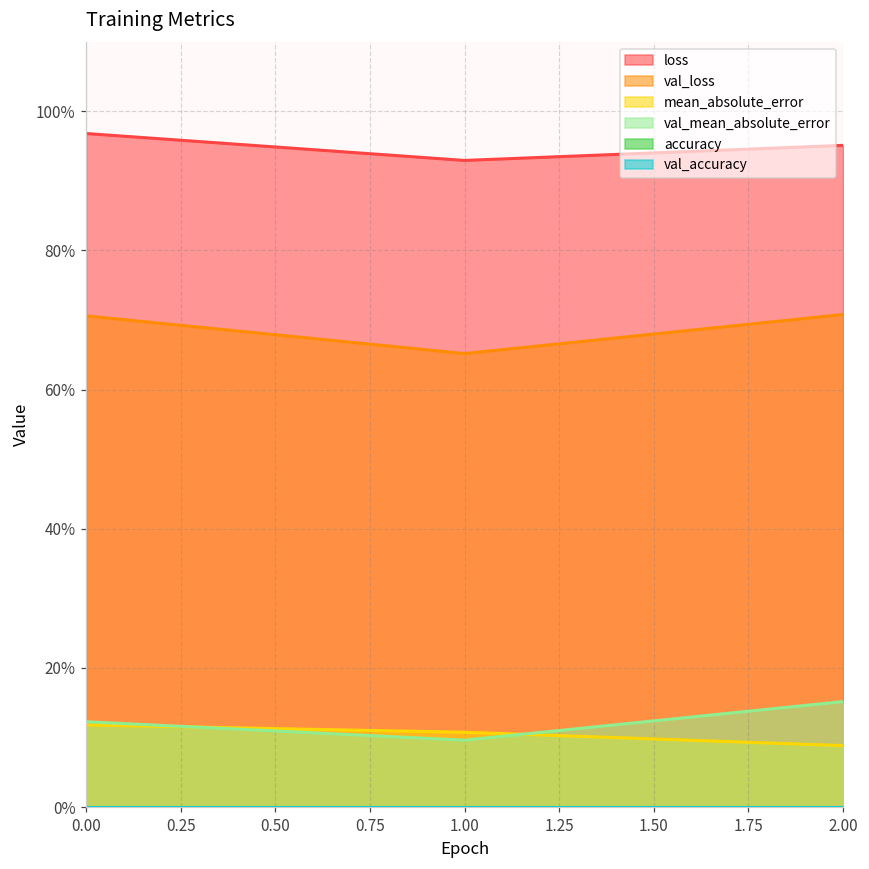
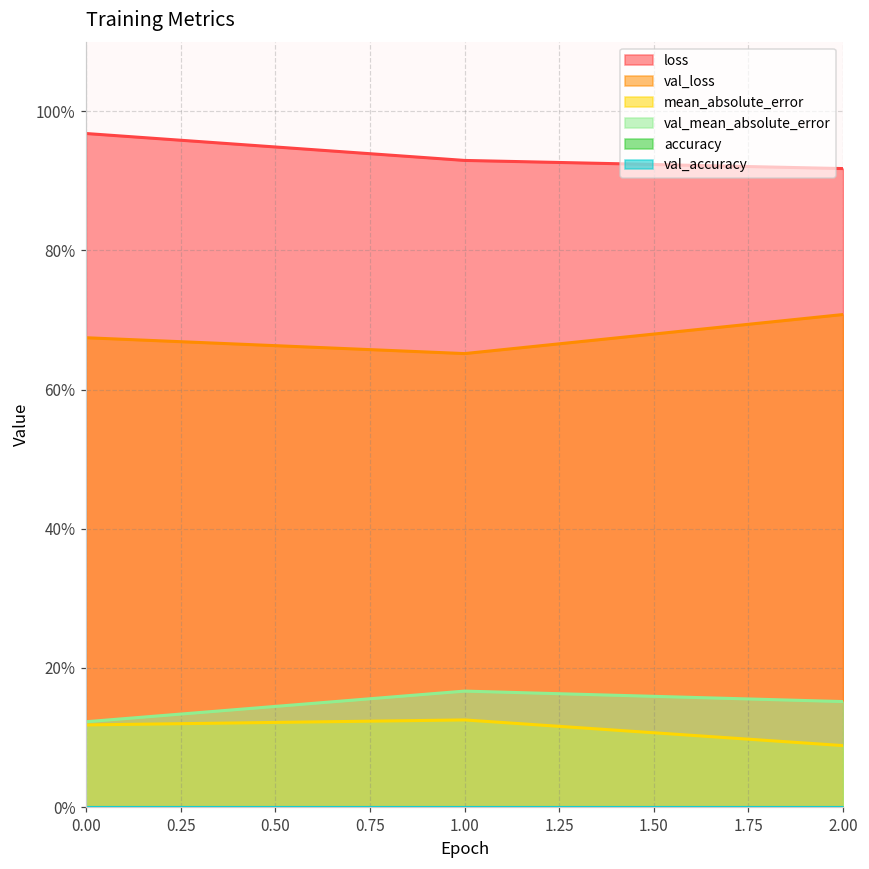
val_loss, 0.00: 71% -> 67%
mean_absolute_error, 1.00: 11% -> 13%
val_mean_absolute_error, 1.00: 10% -> 17%
loss, 2.00: 95% -> 92%
